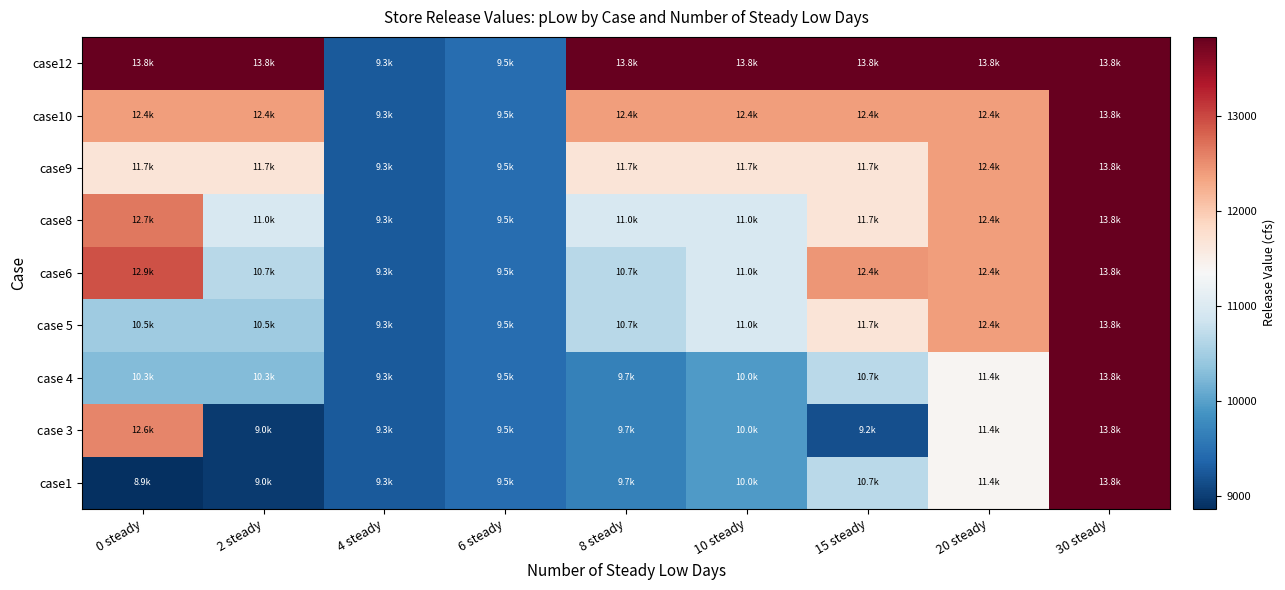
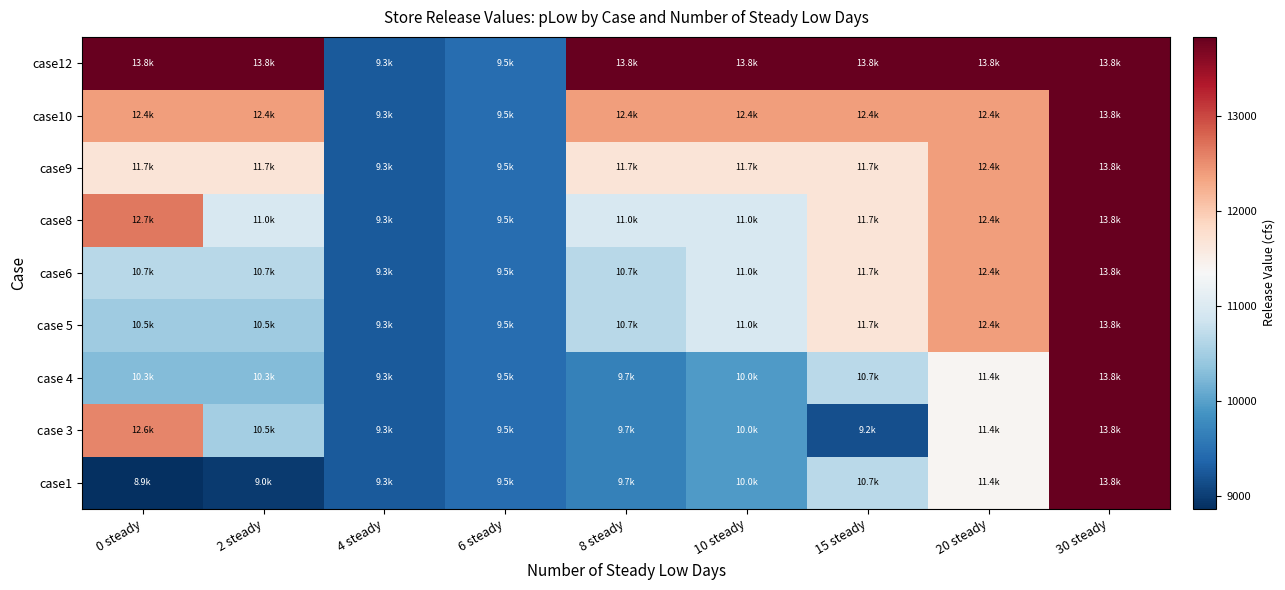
case6, 0 steady: 12.9k -> 10.7k
case6, 15 steady: 12.4k -> 11.7k
case 3, 2 steady: 9.0k -> 10.5k
